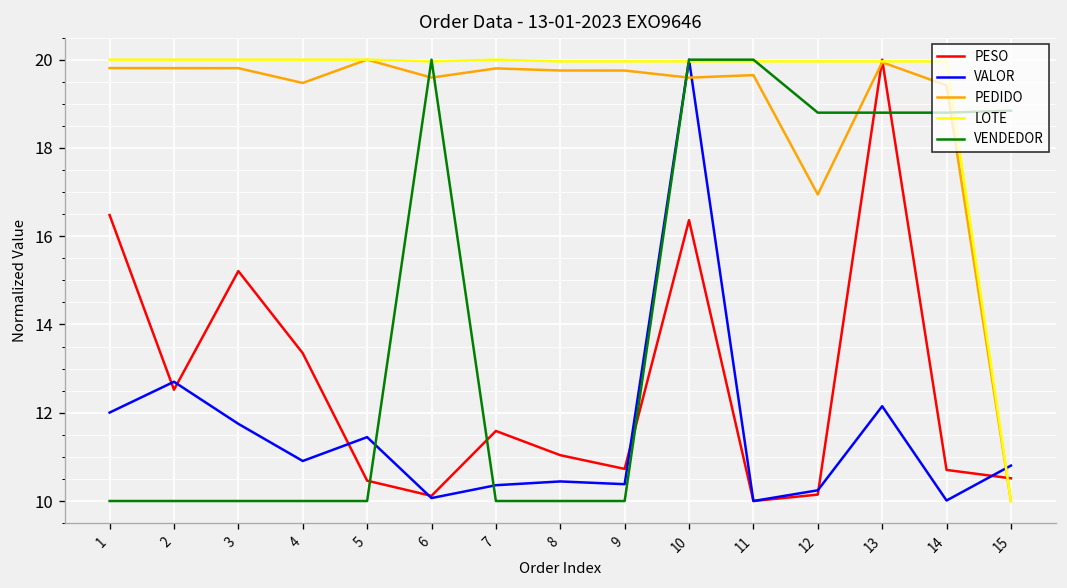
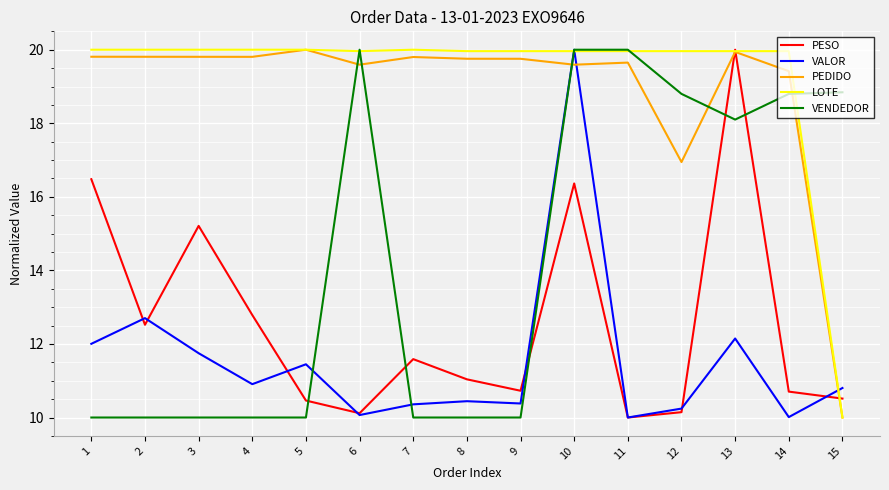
PESO, 4: 13.3 -> 12.8
PEDIDO, 4: 19.5 -> 19.8
VENDEDOR, 13: 18.8 -> 18.1
